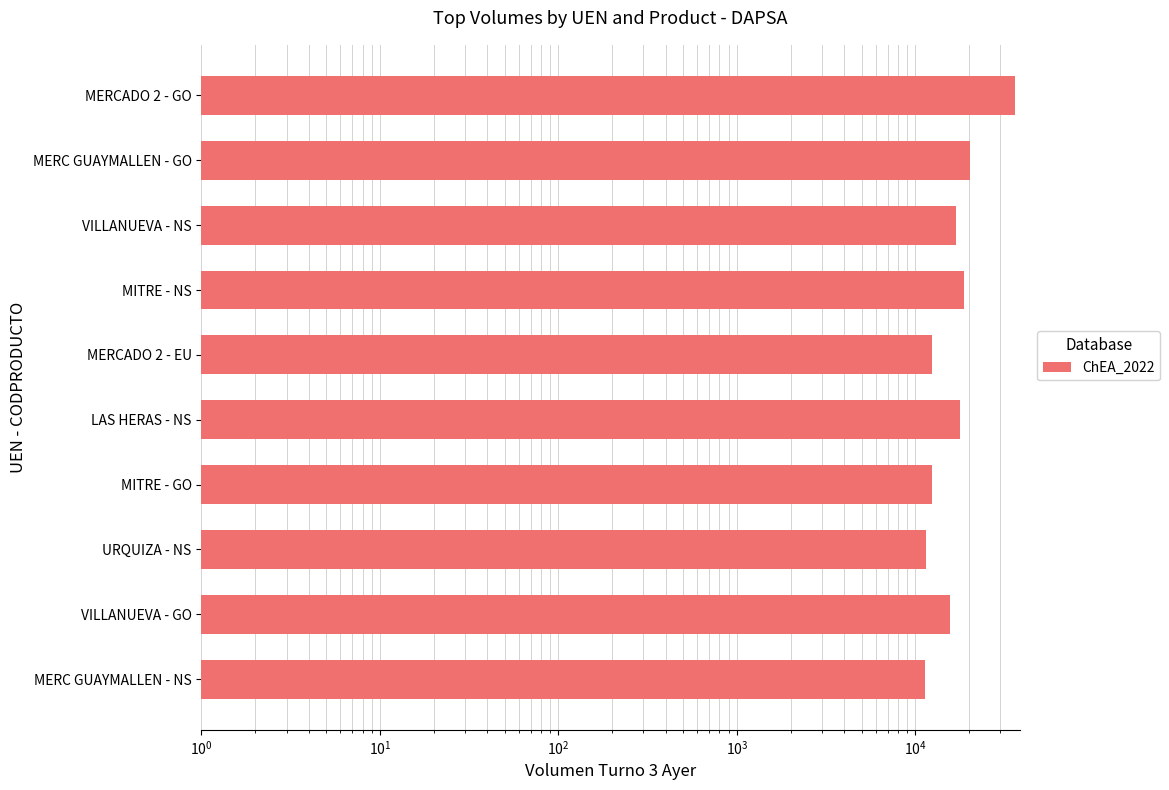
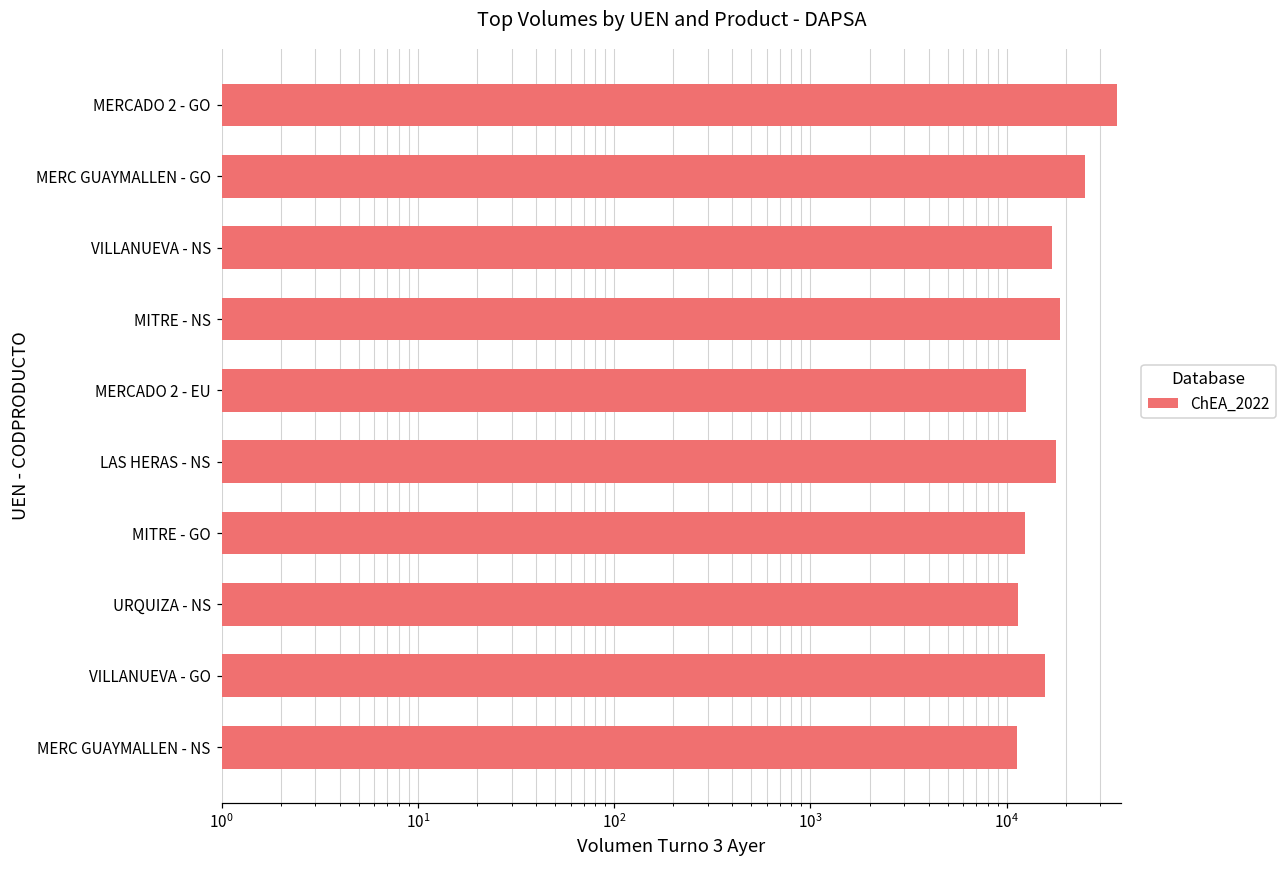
MERC GUAYMALLEN - GO: 20000 -> 25000
